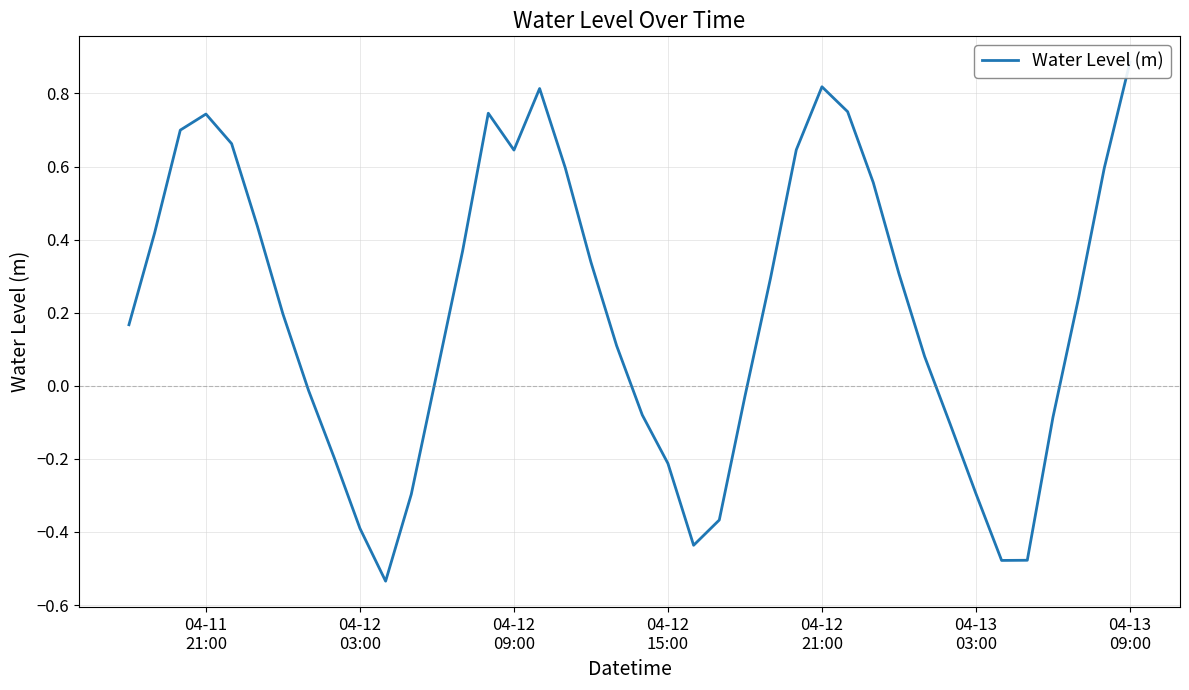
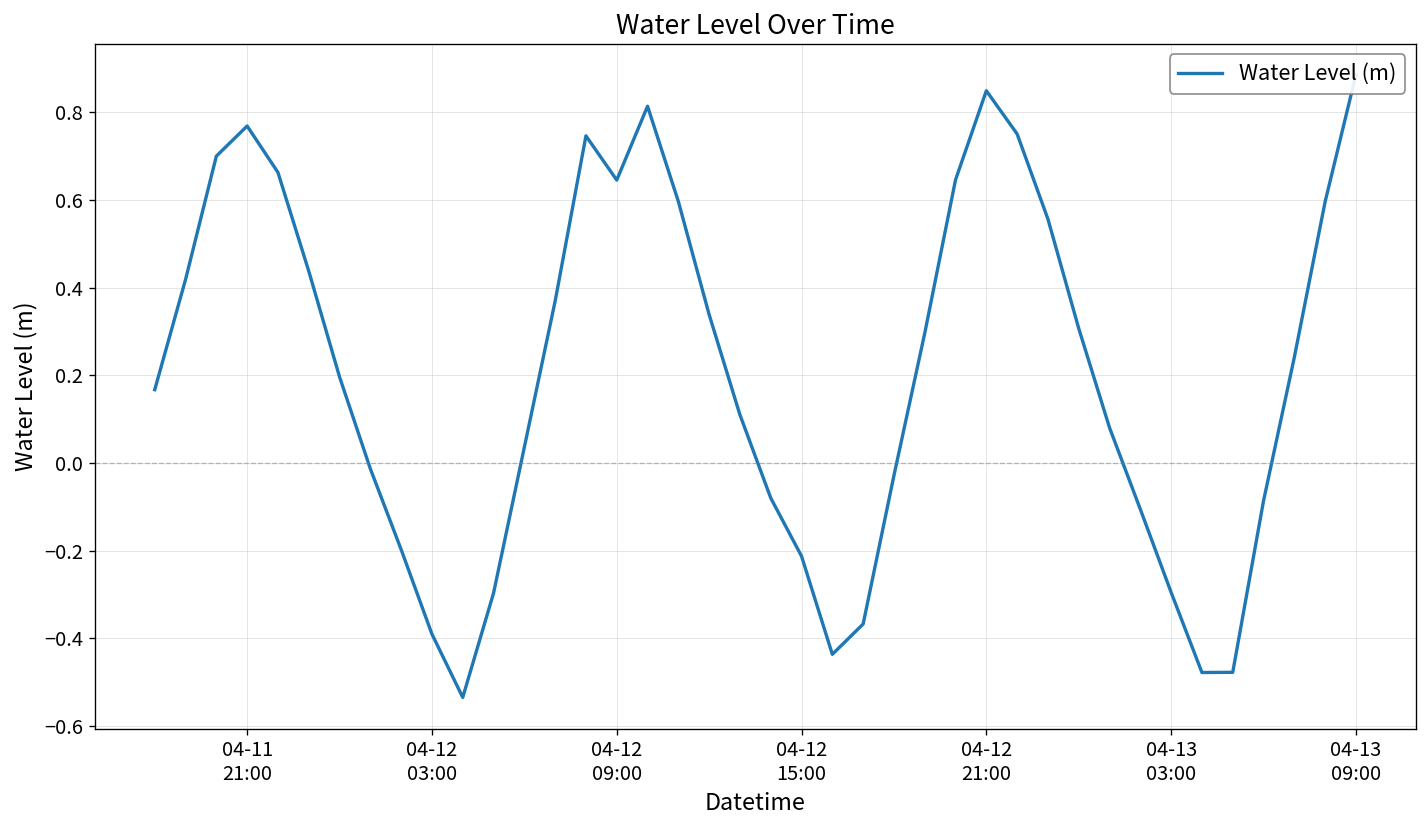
04-11 21:00: 0.74 -> 0.77
04-12 21:00: 0.82 -> 0.85
